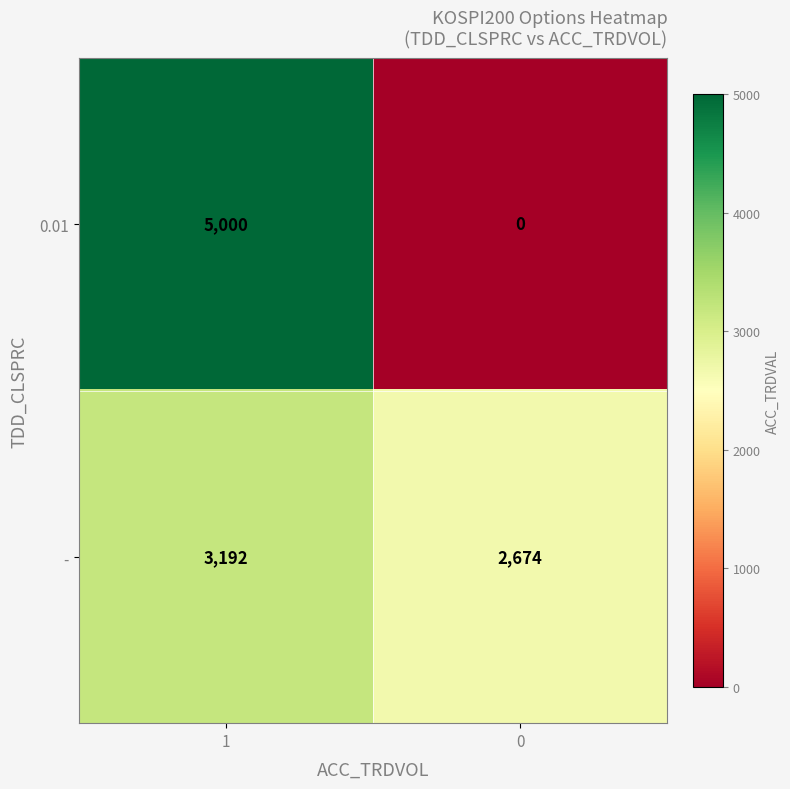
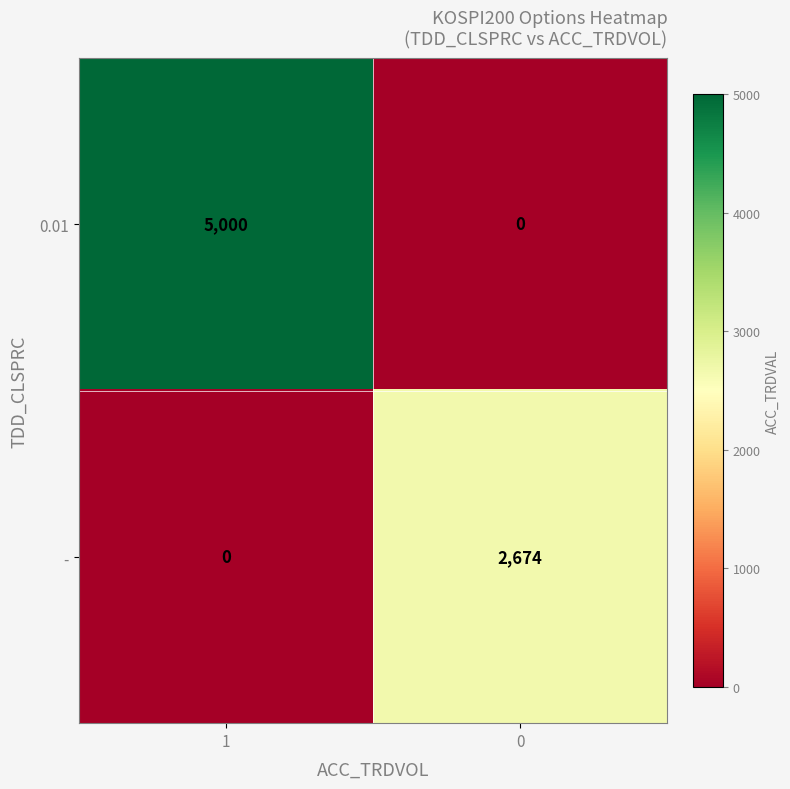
-, 1: 3,192 -> 0
